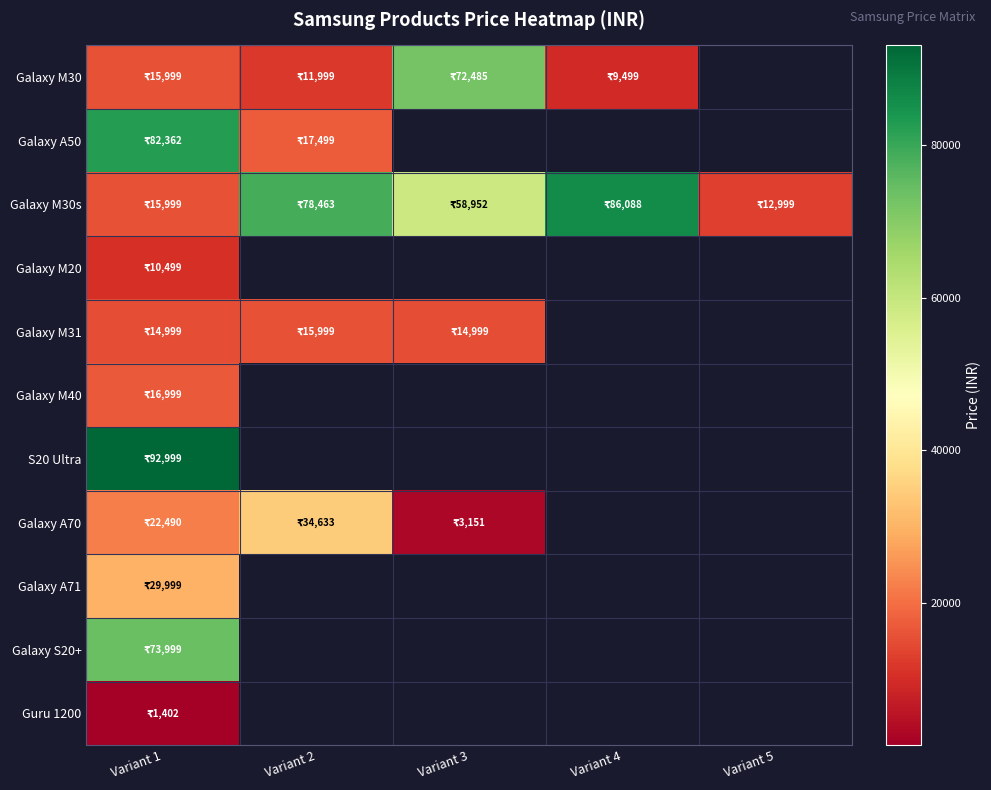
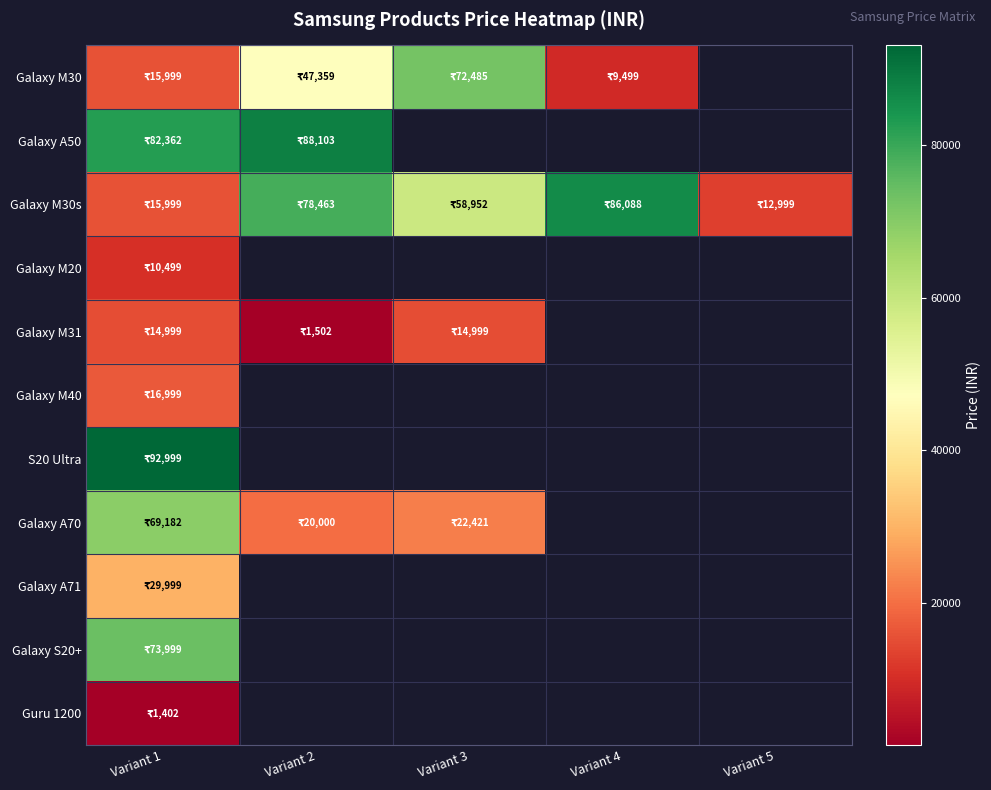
Galaxy M30, Variant 2: 11,999 -> 47,359
Galaxy A50, Variant 2: 17,499 -> 88,103
Galaxy M31, Variant 2: 15,999 -> 1,502
Galaxy A70, Variant 1: 22,490 -> 69,182
Galaxy A70, Variant 2: 34,633 -> 20,000
Galaxy A70, Variant 3: 3,151 -> 22,421
